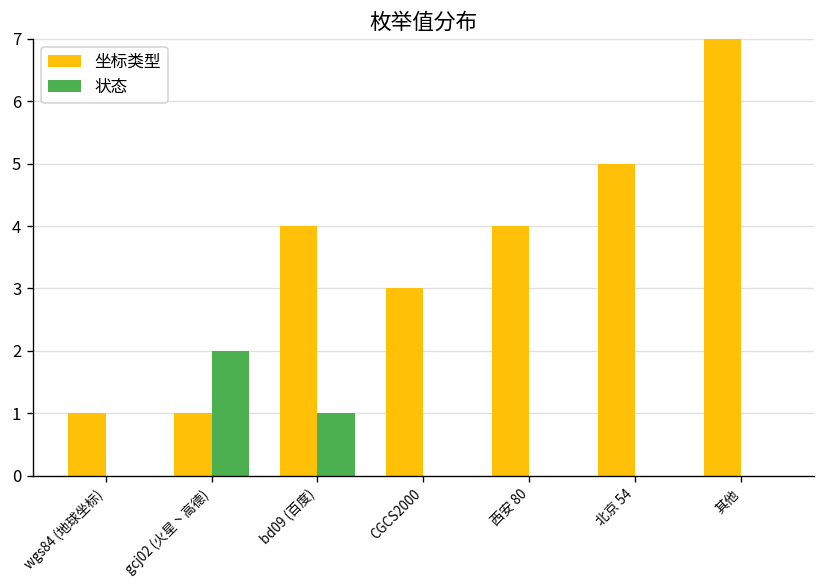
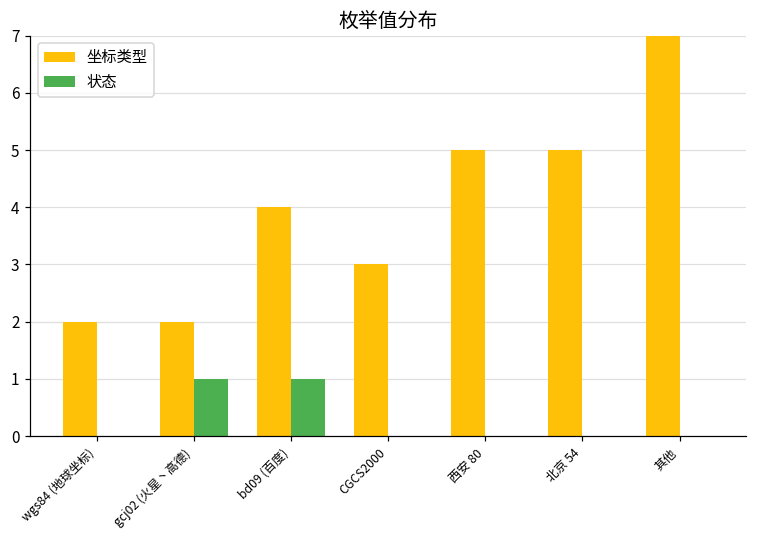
坐标类型, wgs84 (地球坐标): 1 -> 2
坐标类型, gcj02 (火星丶高德): 1 -> 2
状态, gcj02 (火星丶高德): 2 -> 1
坐标类型, 西安 80: 4 -> 5
